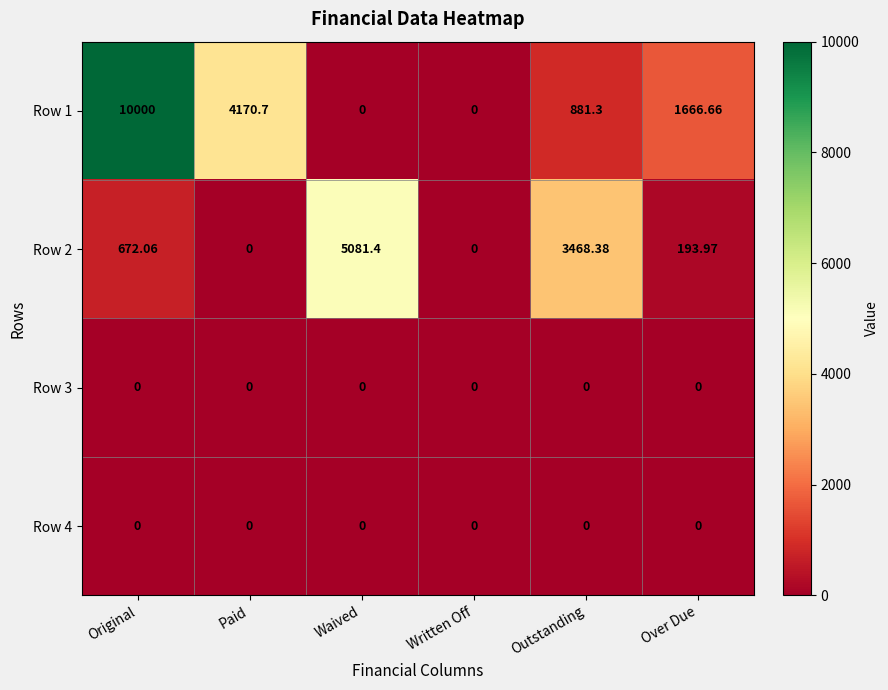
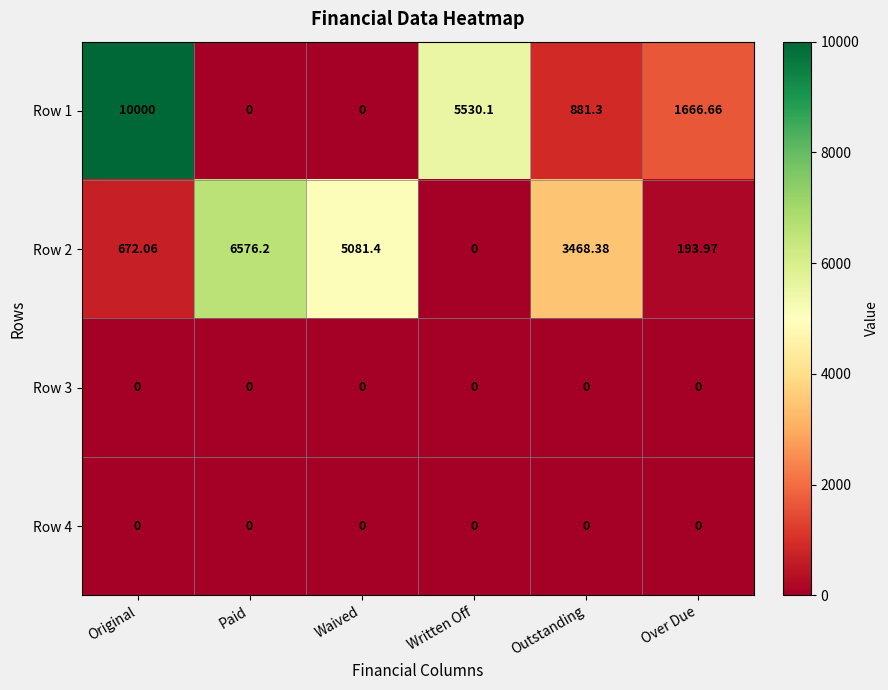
Row 1, Paid: 4170.7 -> 0
Row 1, Written Off: 0 -> 5530.1
Row 2, Paid: 0 -> 6576.2
